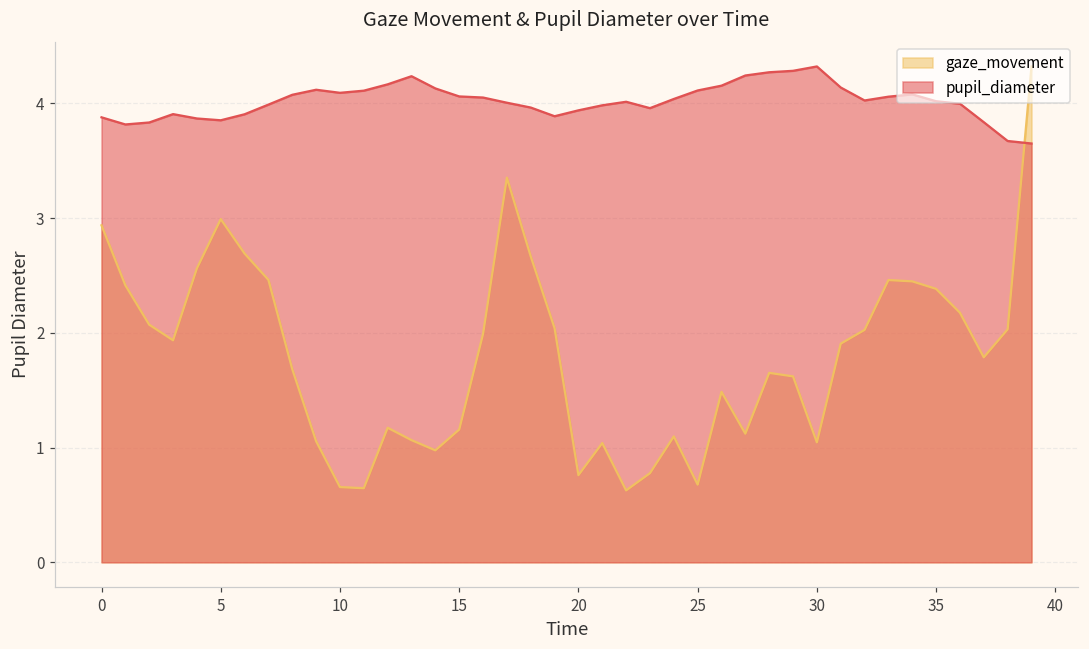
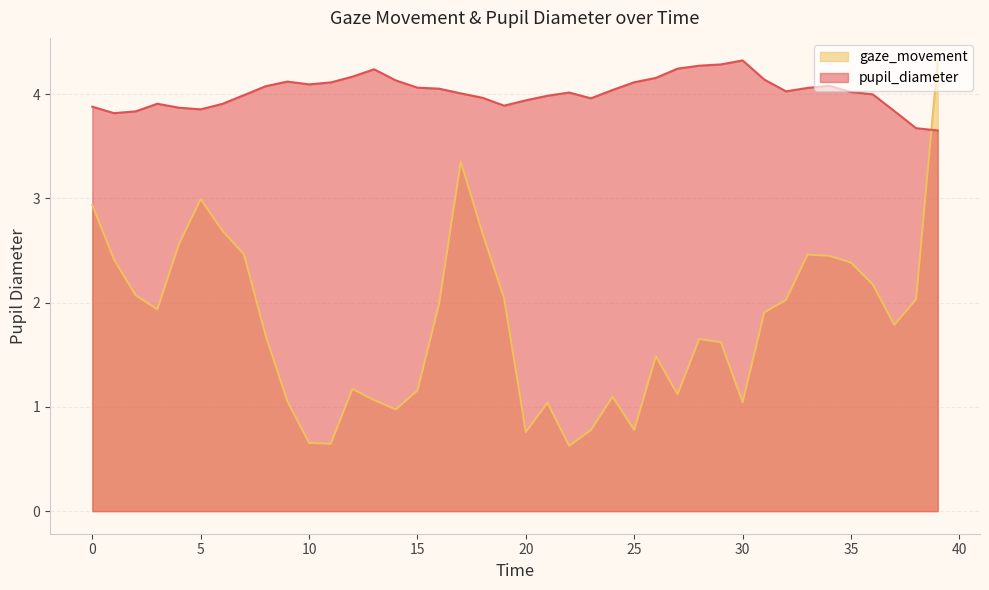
gaze_movement, 25: 0.68 -> 0.78
